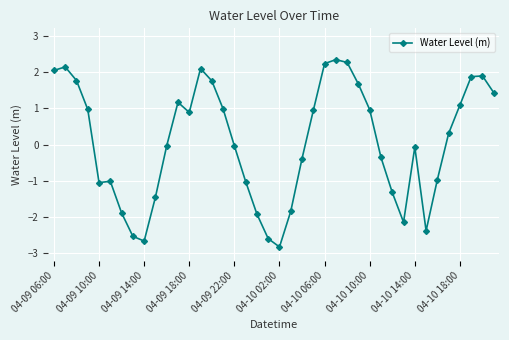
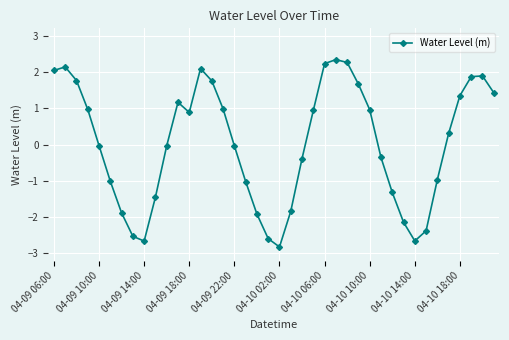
04-09 10:00: -1.0 -> 0.0
04-10 14:00: -0.1 -> -2.7
04-10 18:00: 1.1 -> 1.3
